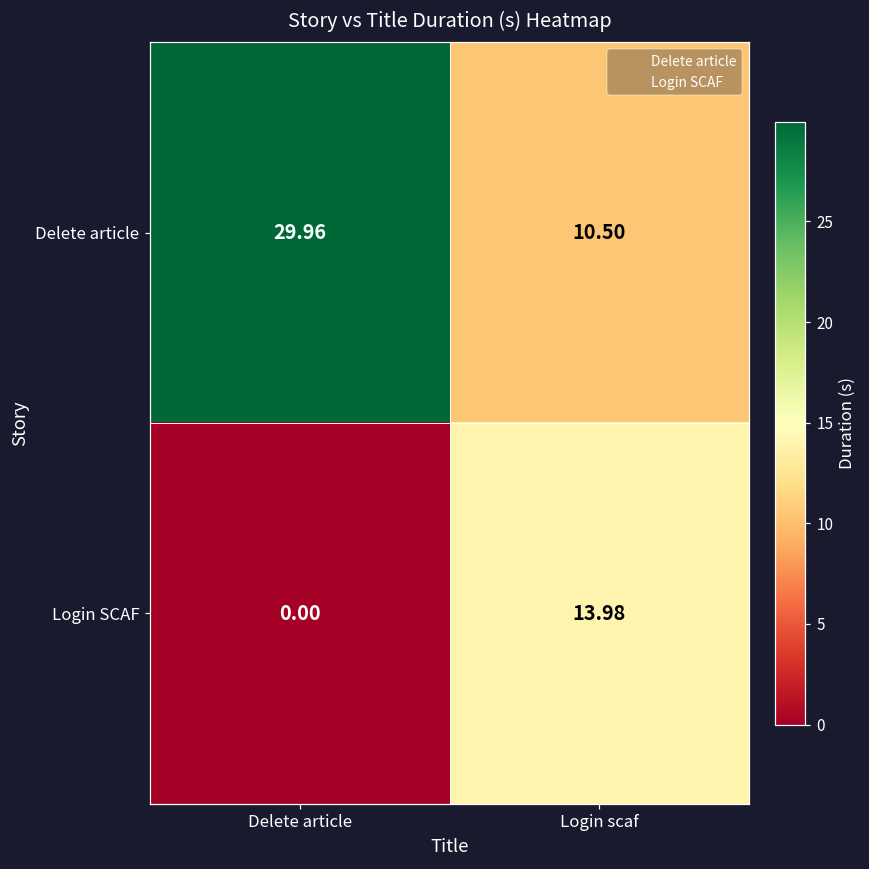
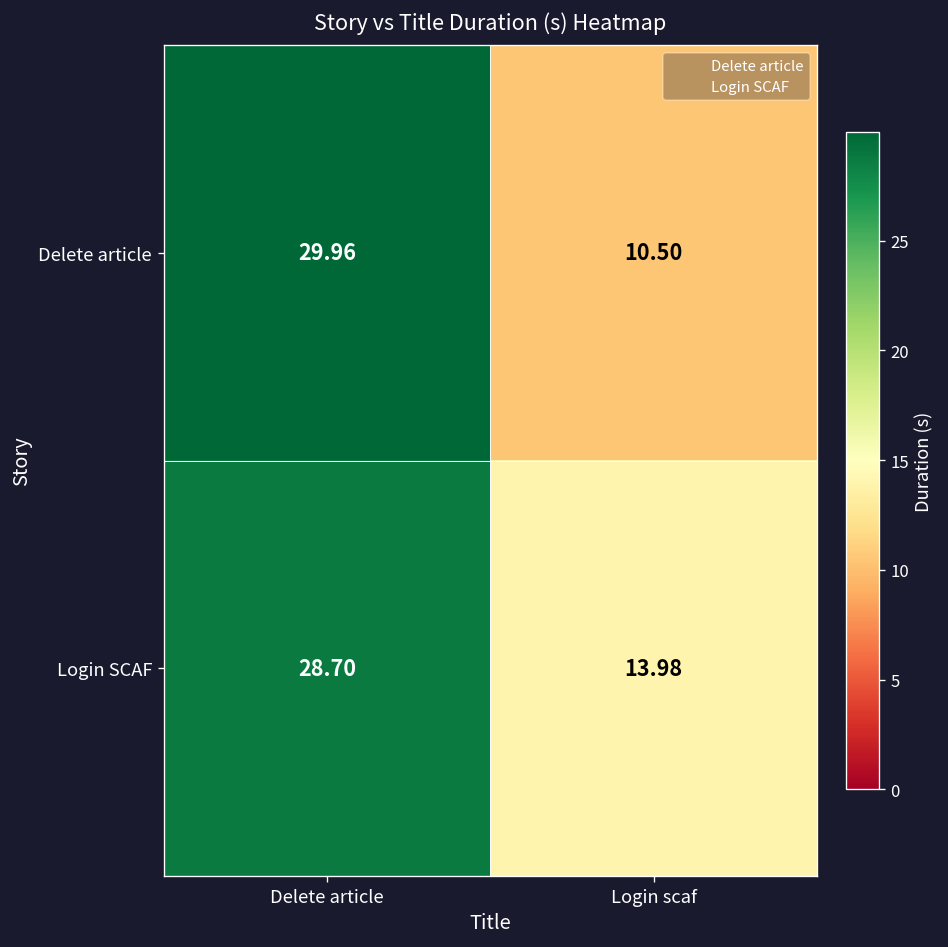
Login SCAF, Delete article: 0.00 -> 28.70
